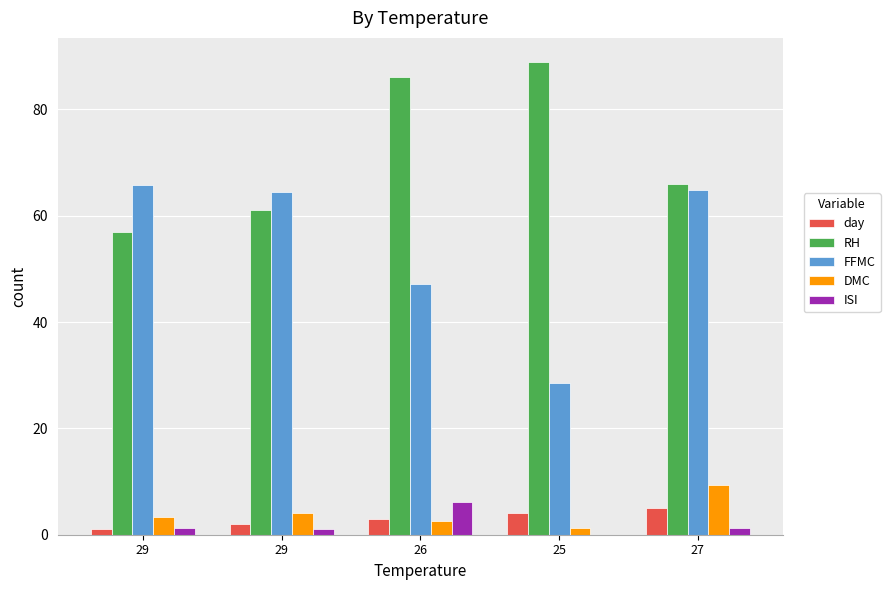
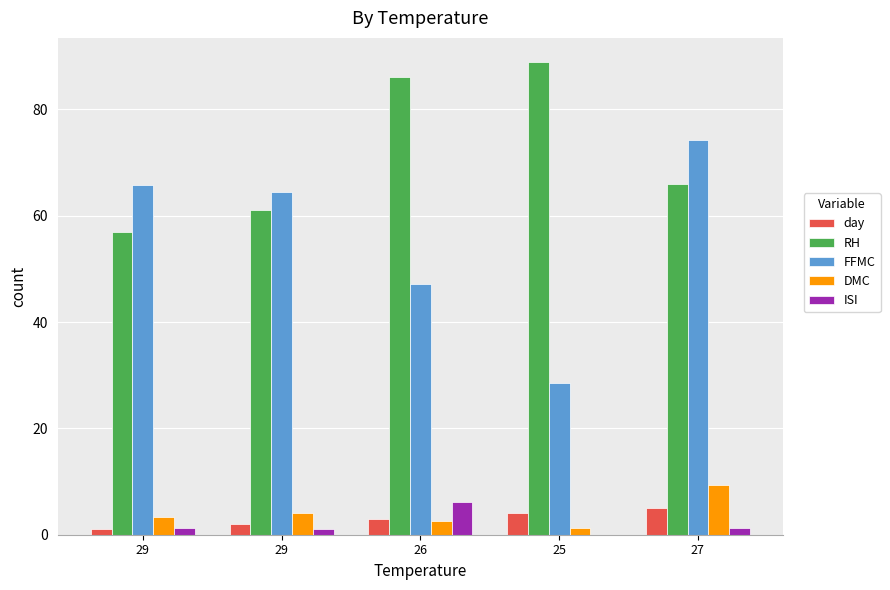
FFMC, 27: 65 -> 74
